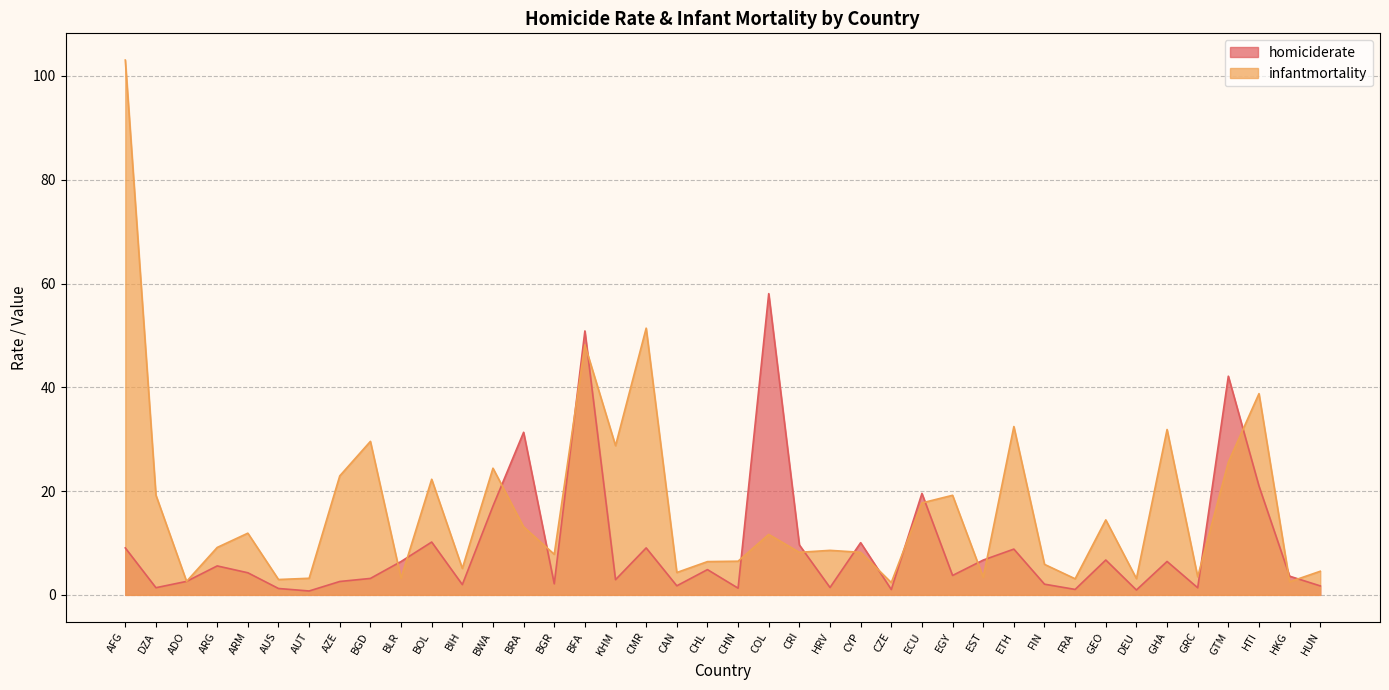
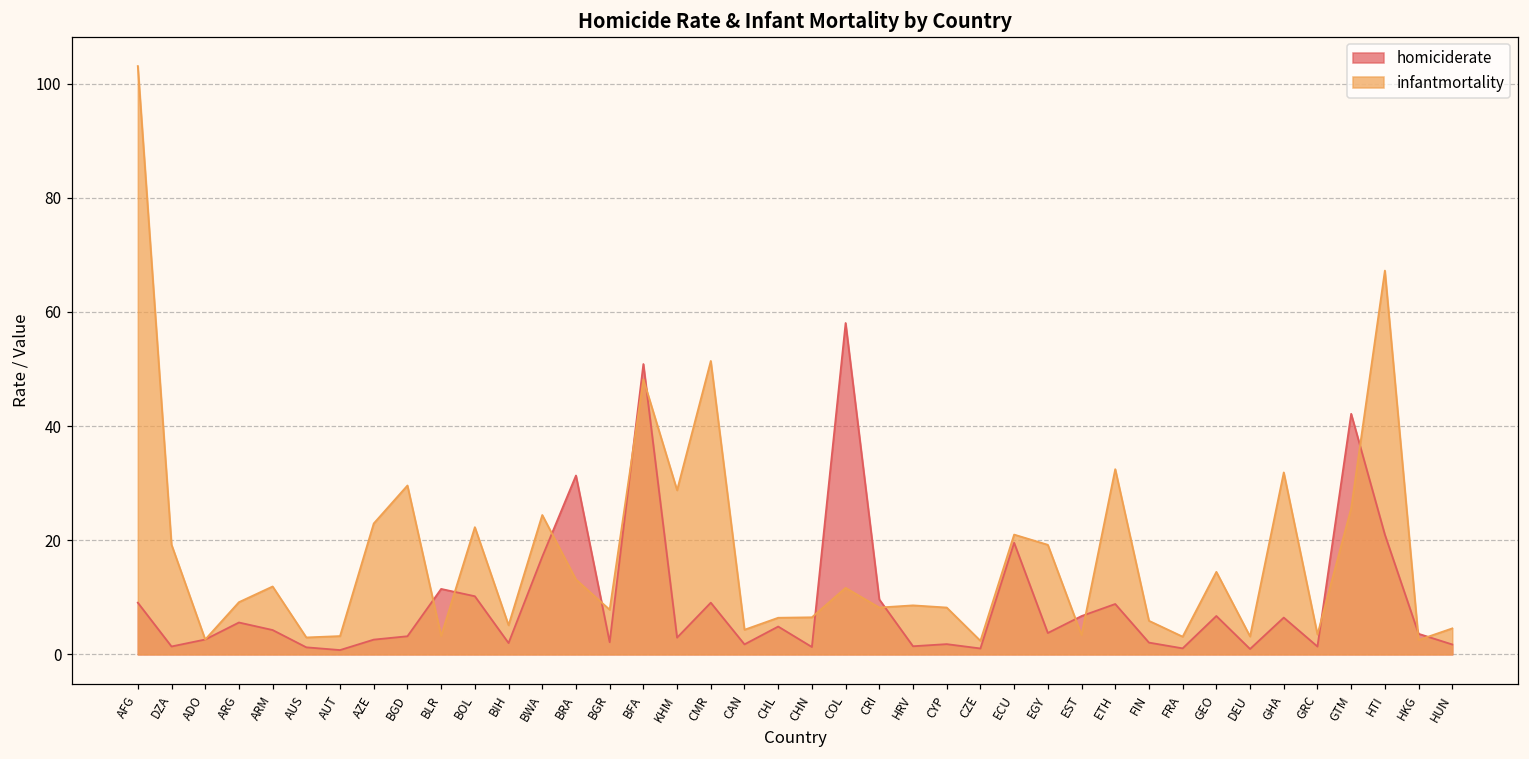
homiciderate, BLR: 6 -> 11
homiciderate, CYP: 10 -> 2
infantmortality, ECU: 18 -> 21
infantmortality, HTI: 39 -> 67
